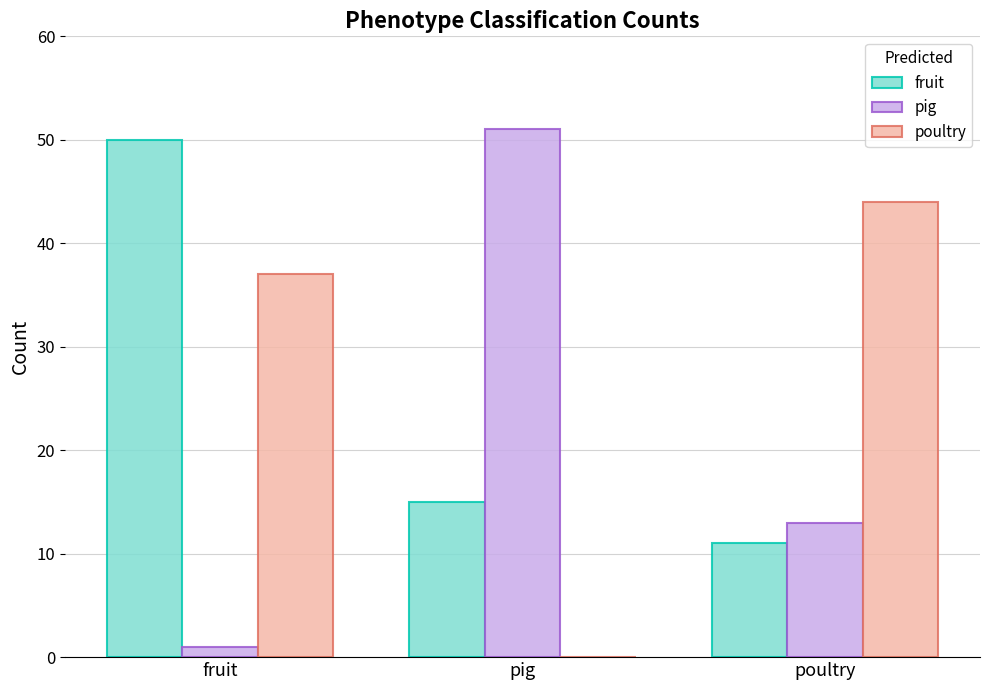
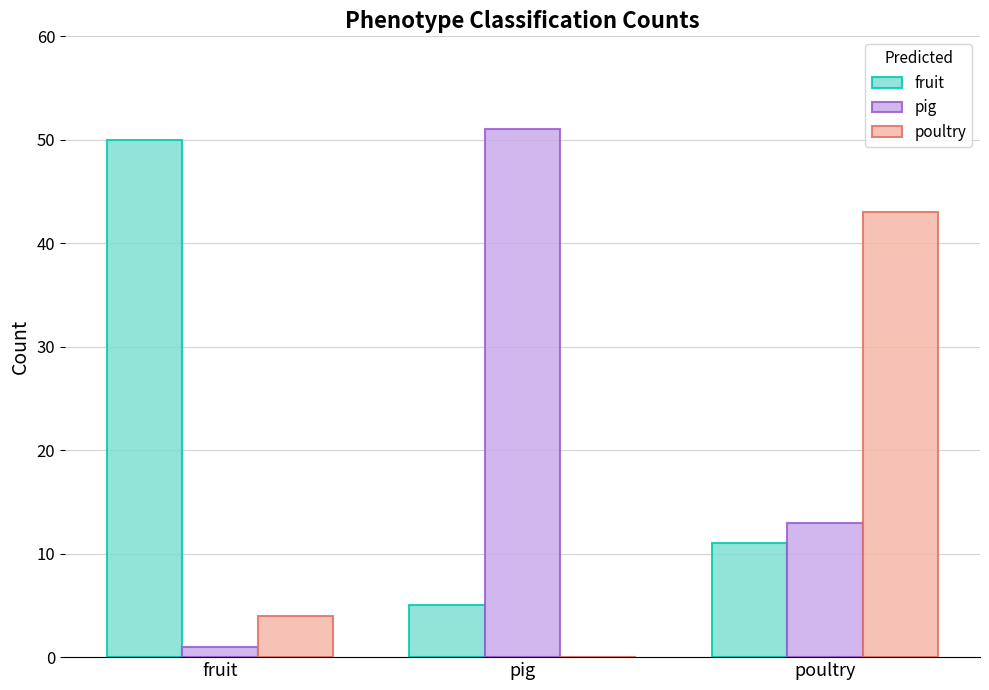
poultry, fruit: 37 -> 4
fruit, pig: 15 -> 5
poultry, poultry: 44 -> 43
